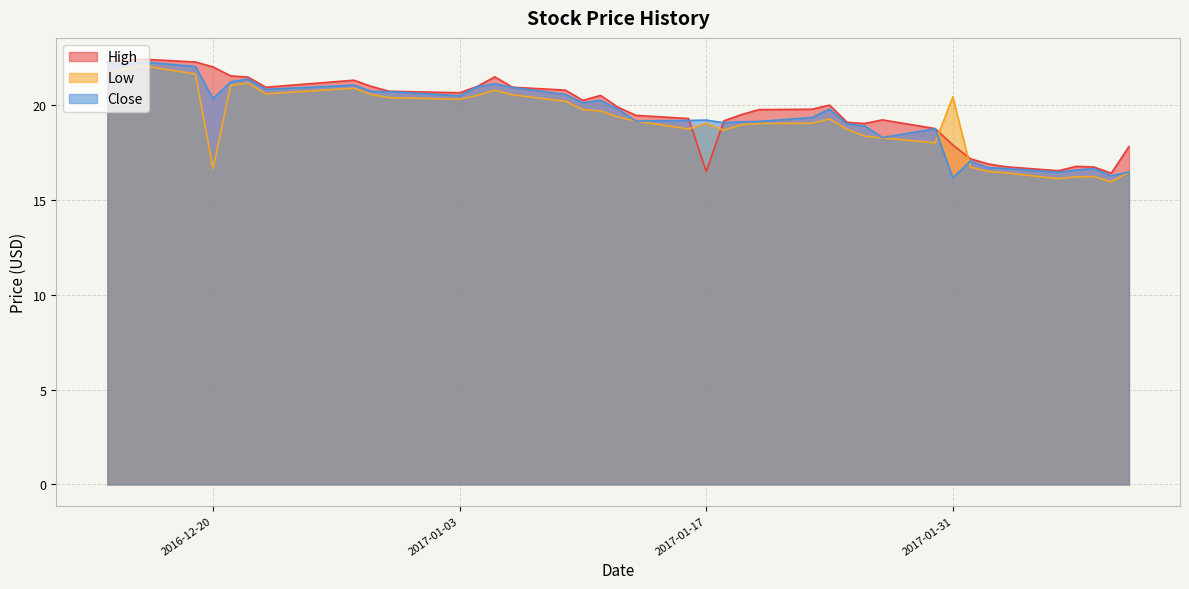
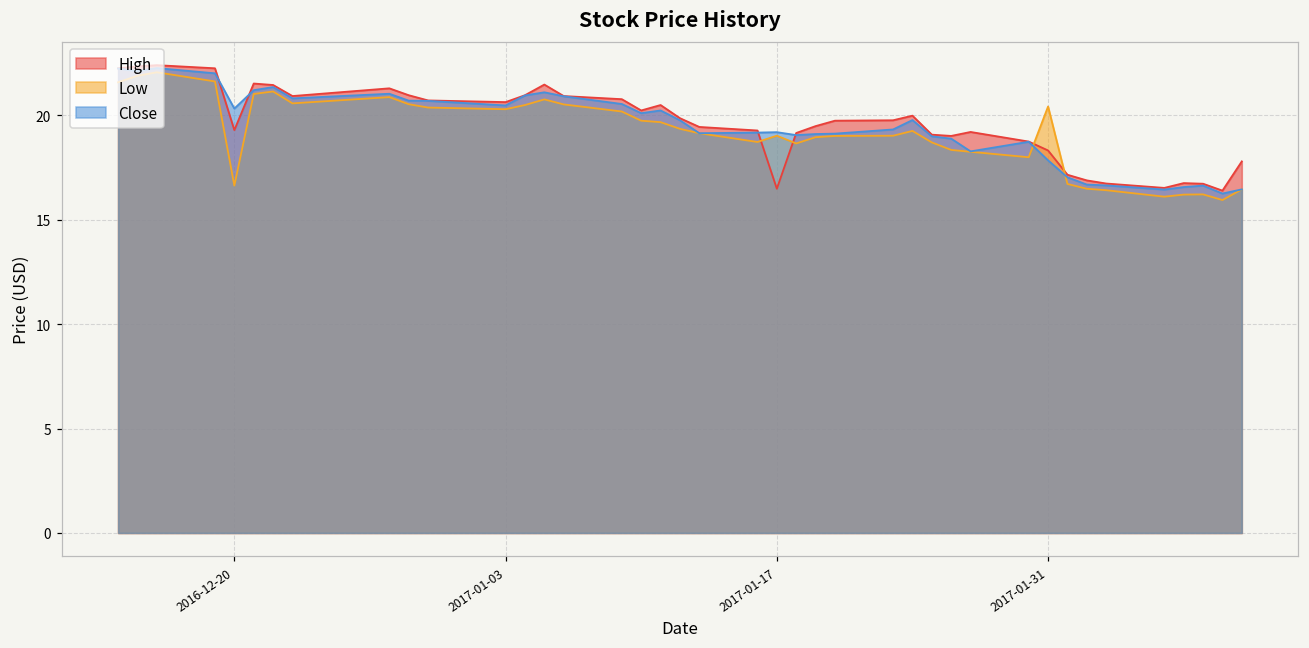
High, 2016-12-20: 22.0 -> 19.3
High, 2017-01-31: 17.9 -> 18.3
Close, 2017-01-31: 16.2 -> 17.9
